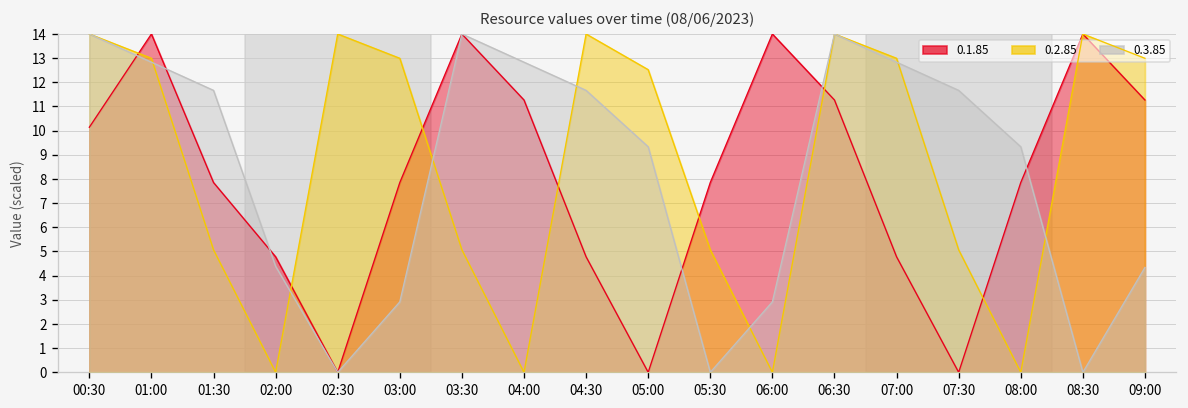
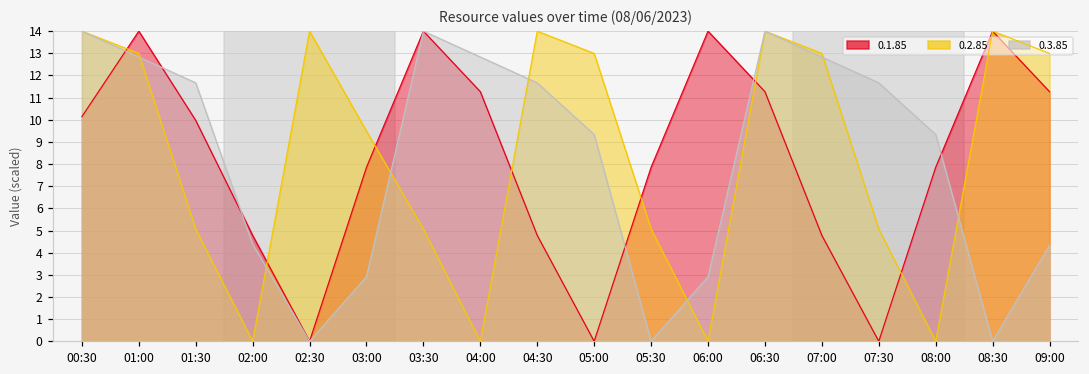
0.1.85, 01:30: 7.9 -> 10.0
0.2.85, 03:00: 13.0 -> 9.5
0.2.85, 05:00: 12.5 -> 13.0
